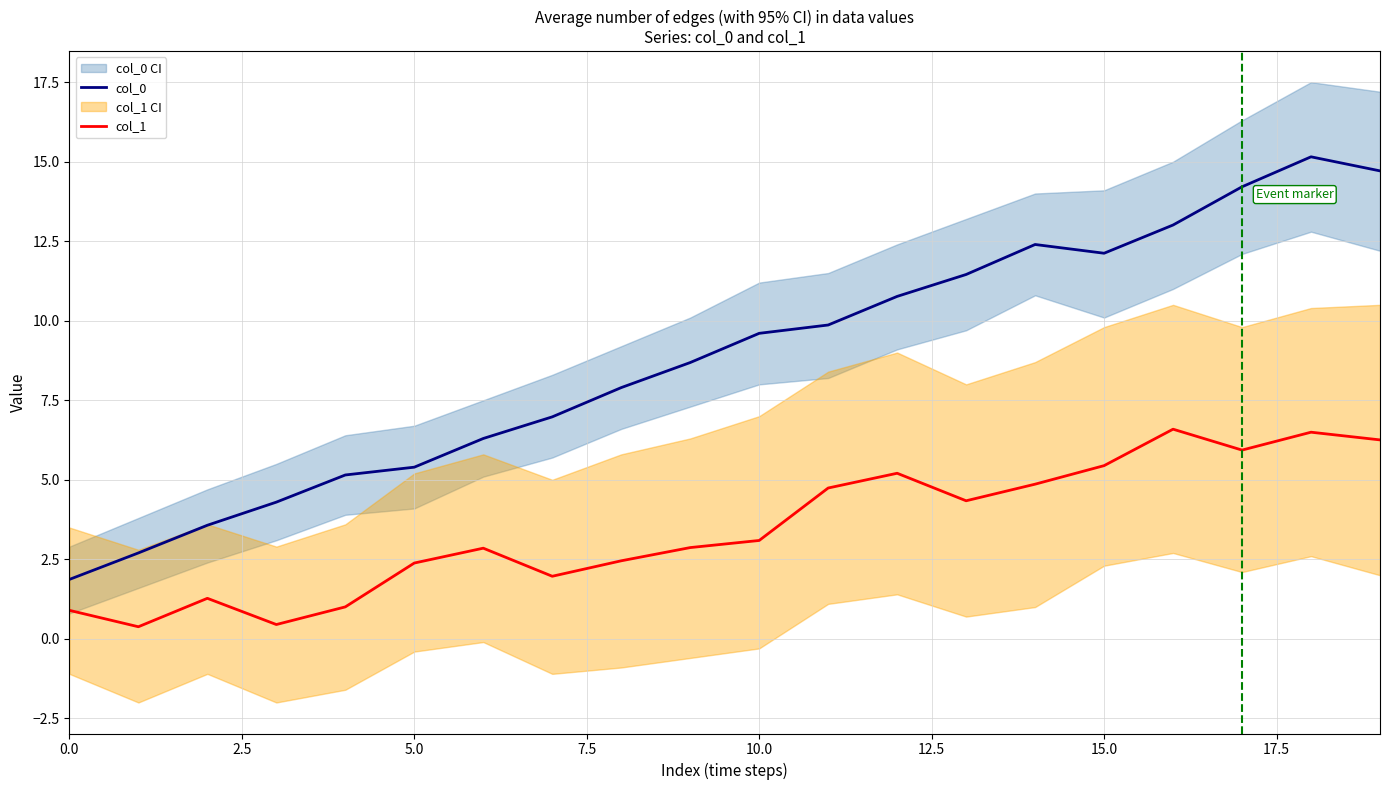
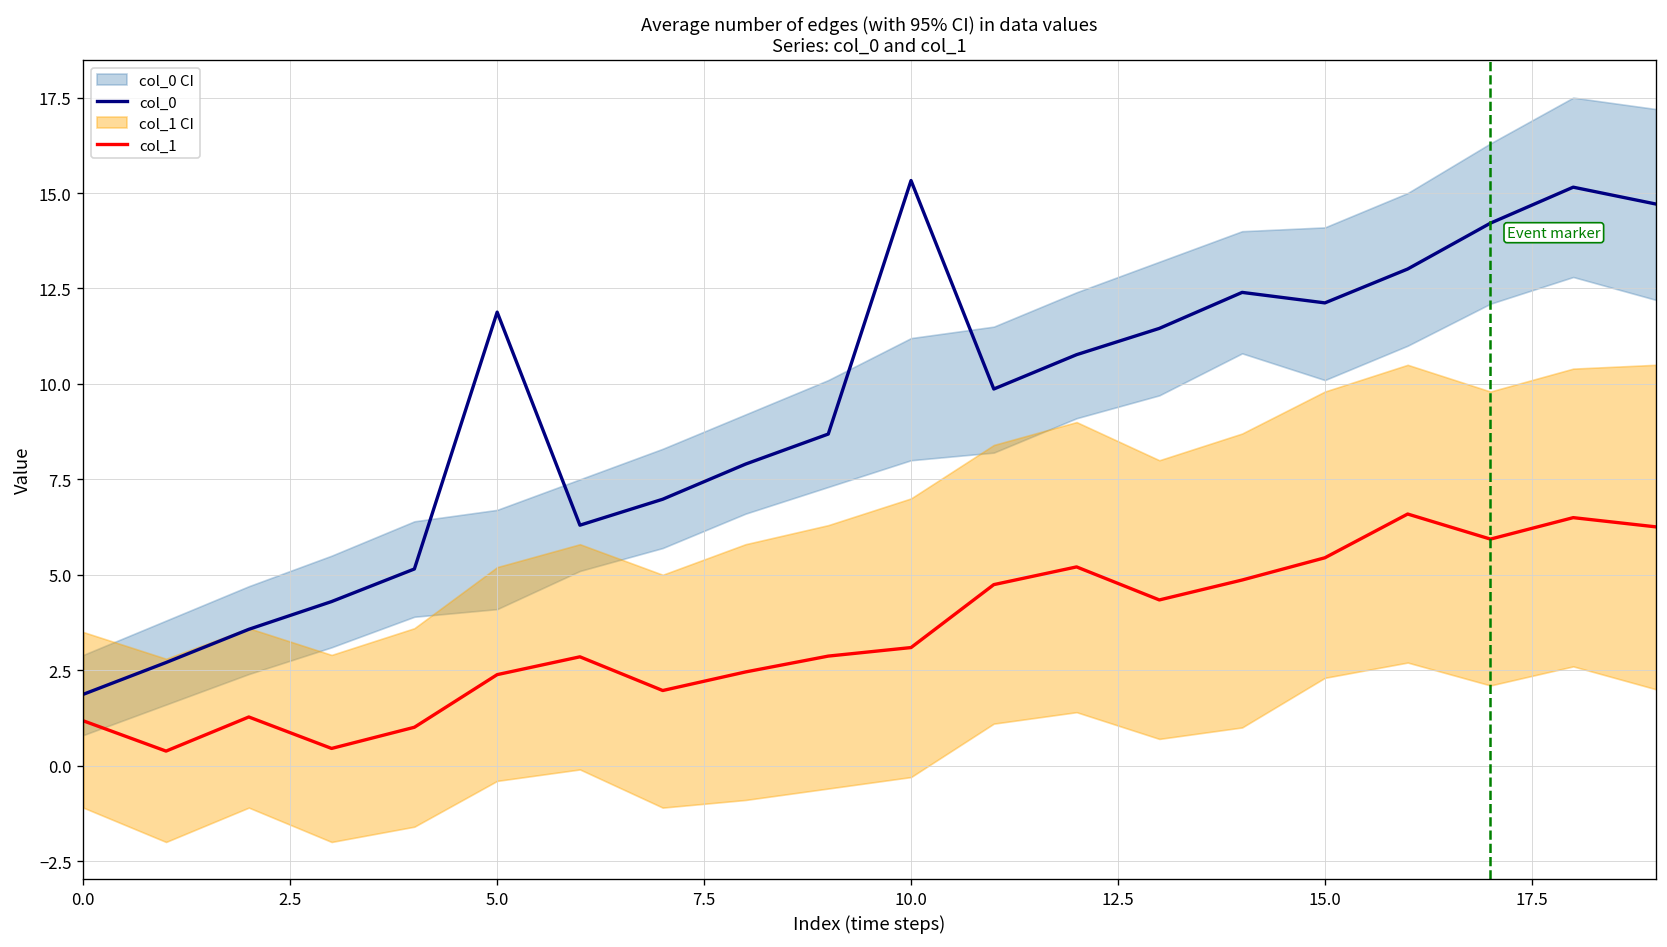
col_1, 0.0: 0.9 -> 1.2
col_0, 5.0: 5.4 -> 11.9
col_0, 10.0: 9.6 -> 15.3
